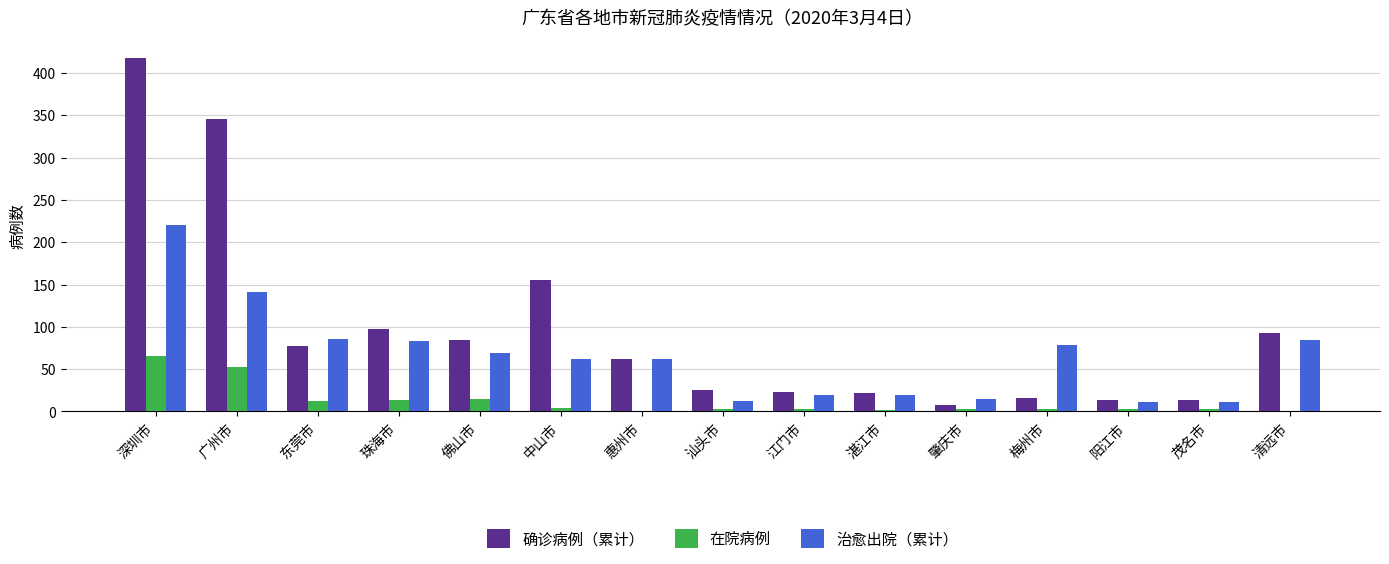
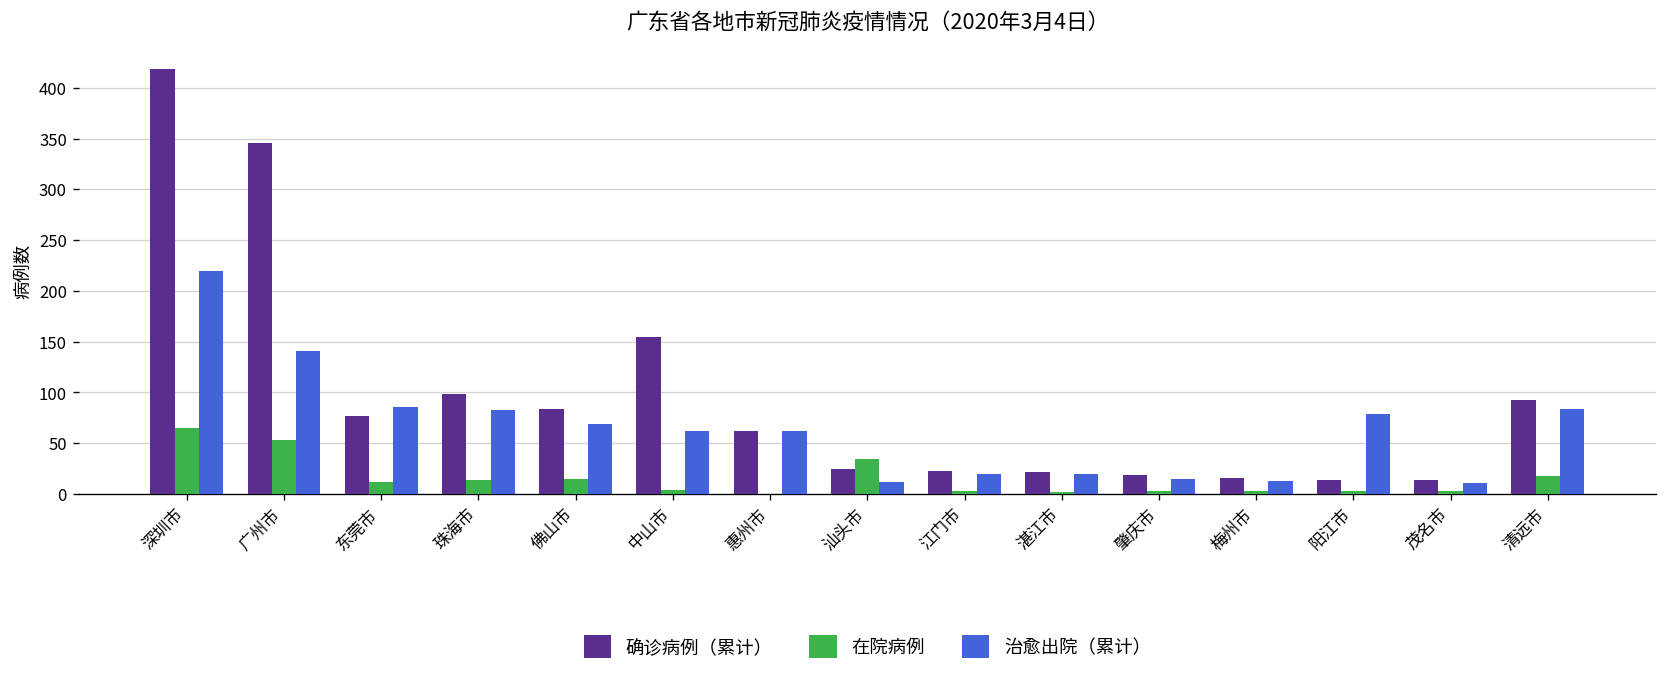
在院病例, 汕头市: 0 -> 30
确诊病例（累计）, 肇庆市: 10 -> 20
治愈出院（累计）, 梅州市: 80 -> 10
治愈出院（累计）, 阳江市: 10 -> 80
在院病例, 清远市: 0 -> 20
